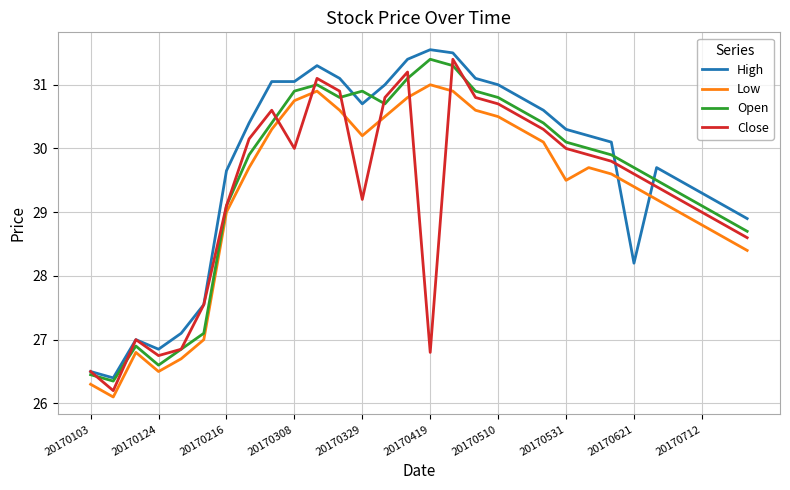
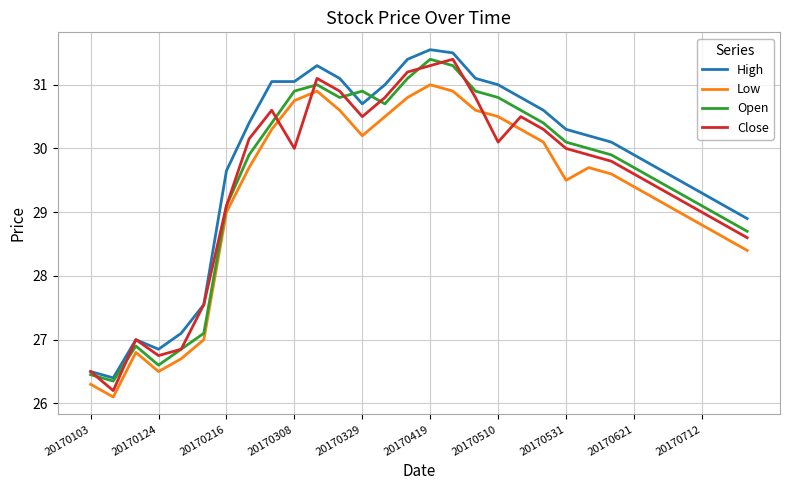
Close, 20170329: 29.2 -> 30.5
Close, 20170419: 26.8 -> 31.3
Close, 20170510: 30.7 -> 30.1
High, 20170621: 28.2 -> 29.9
